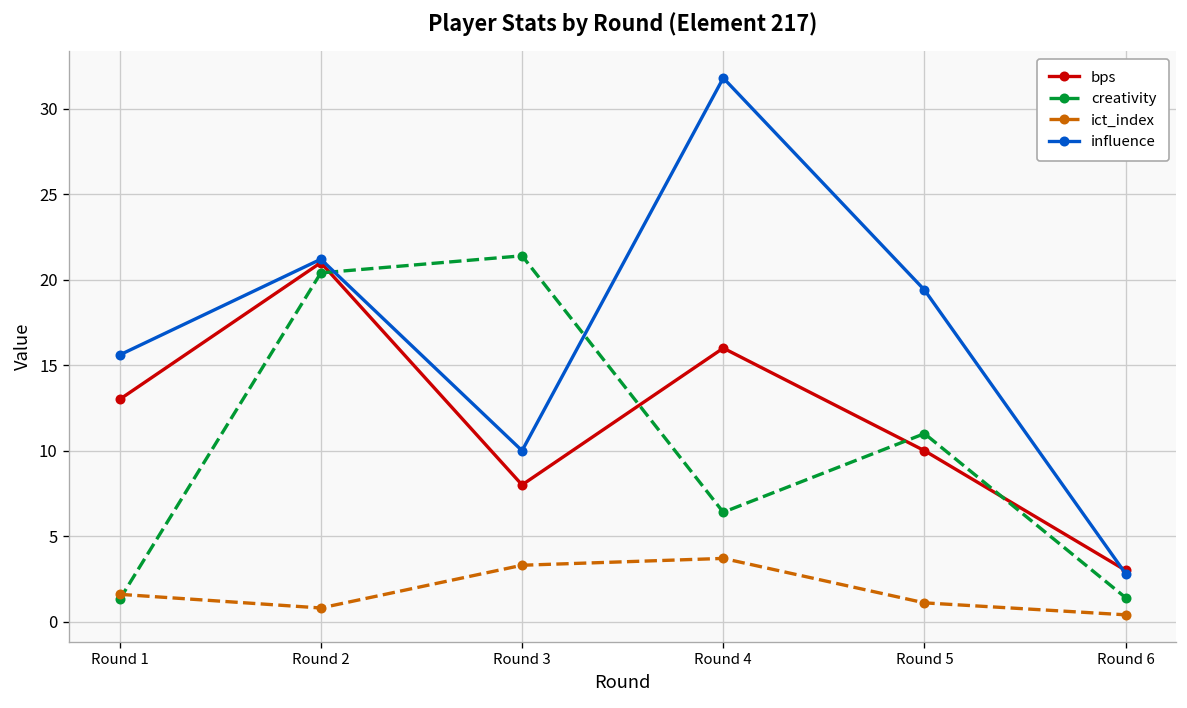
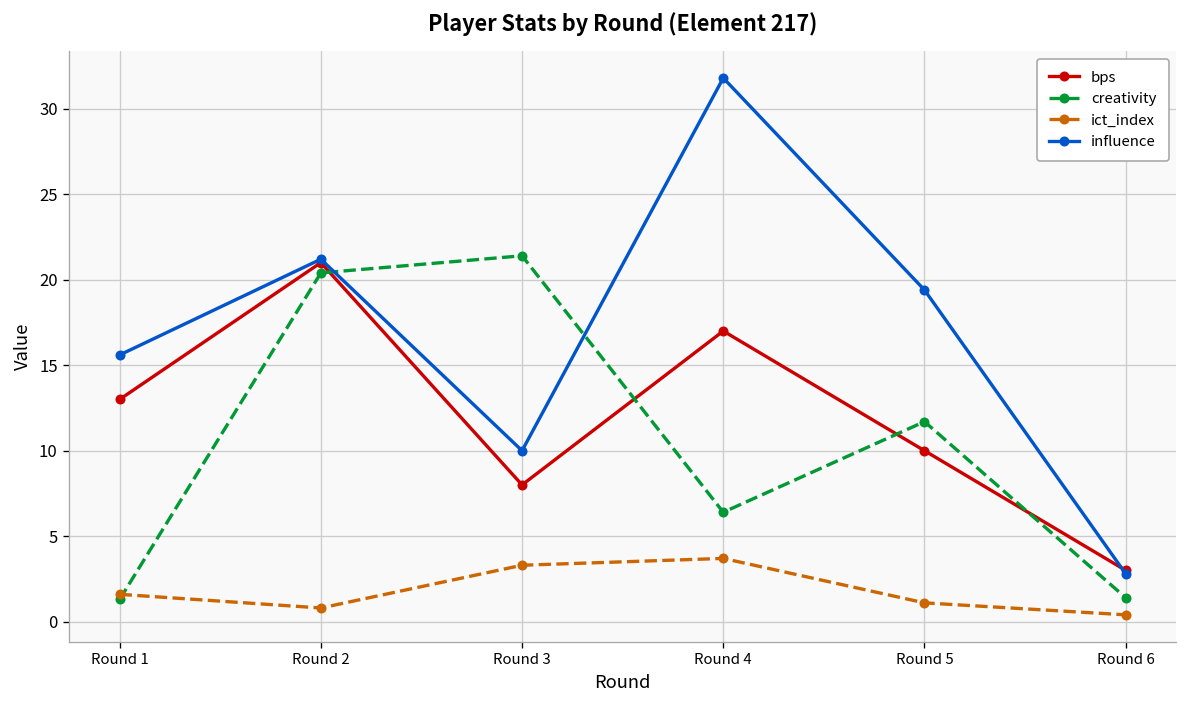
bps, Round 4: 16 -> 17
creativity, Round 5: 11.0 -> 11.7
